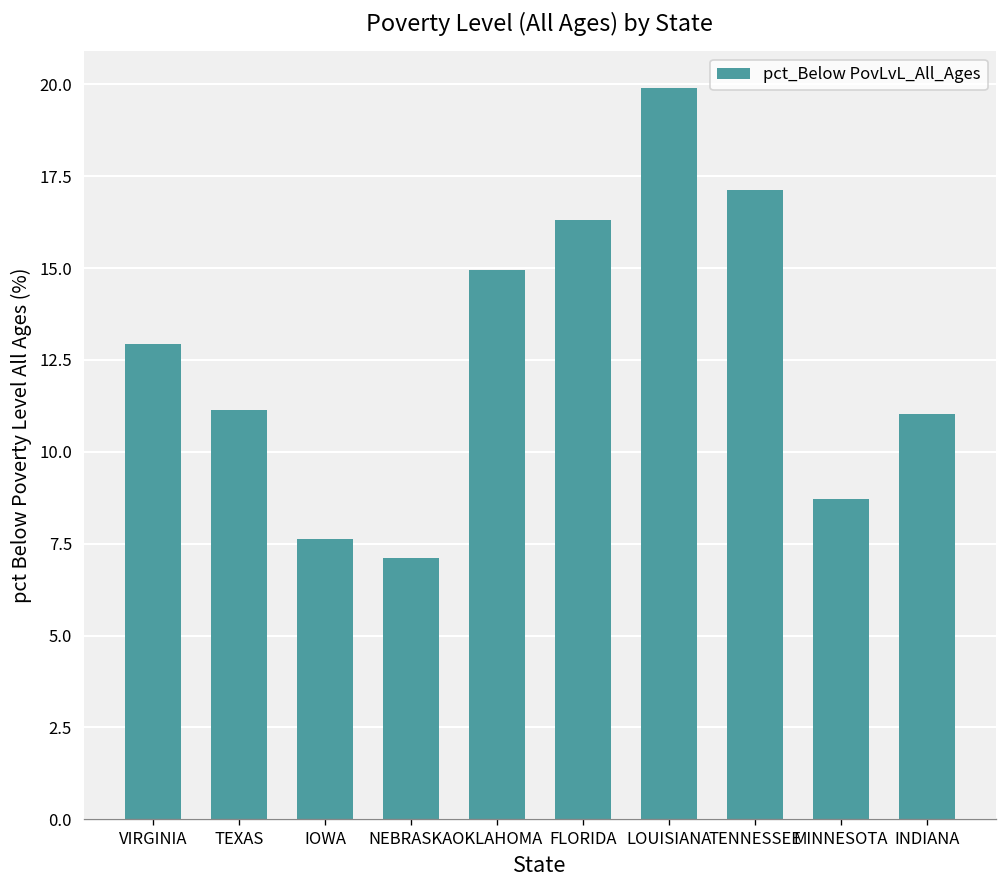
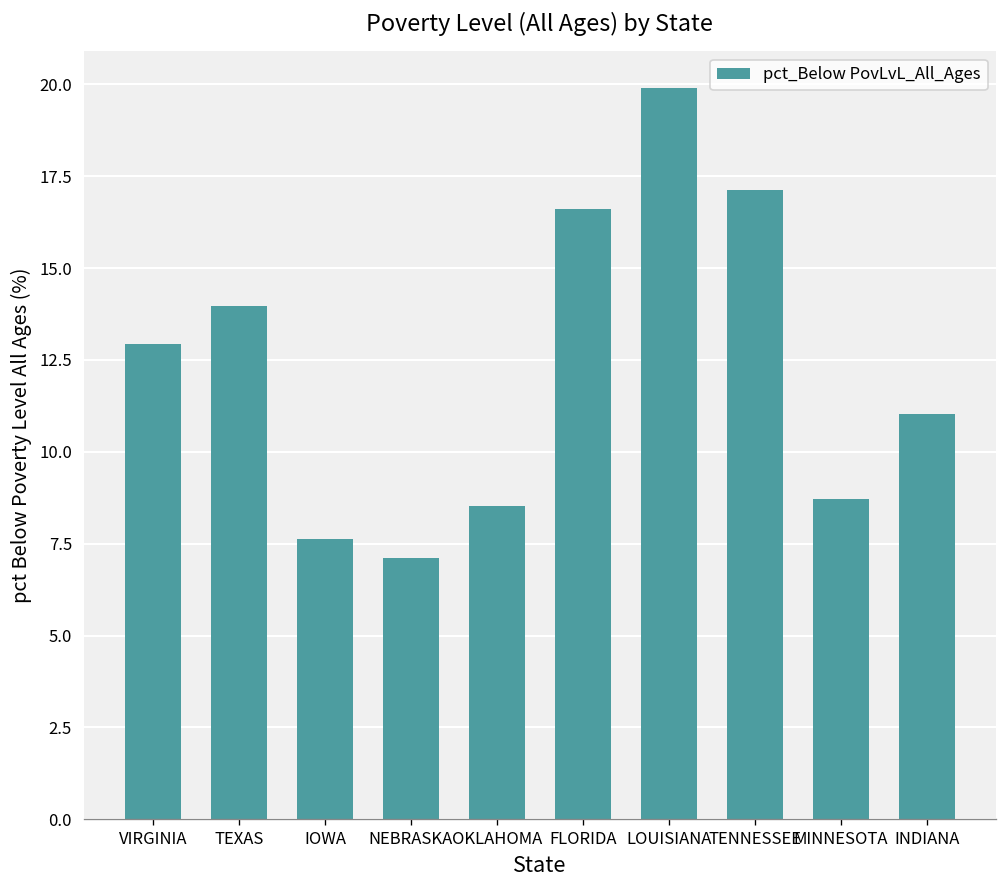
TEXAS: 11.1 -> 14.0
OKLAHOMA: 15.0 -> 8.5
FLORIDA: 16.3 -> 16.6
